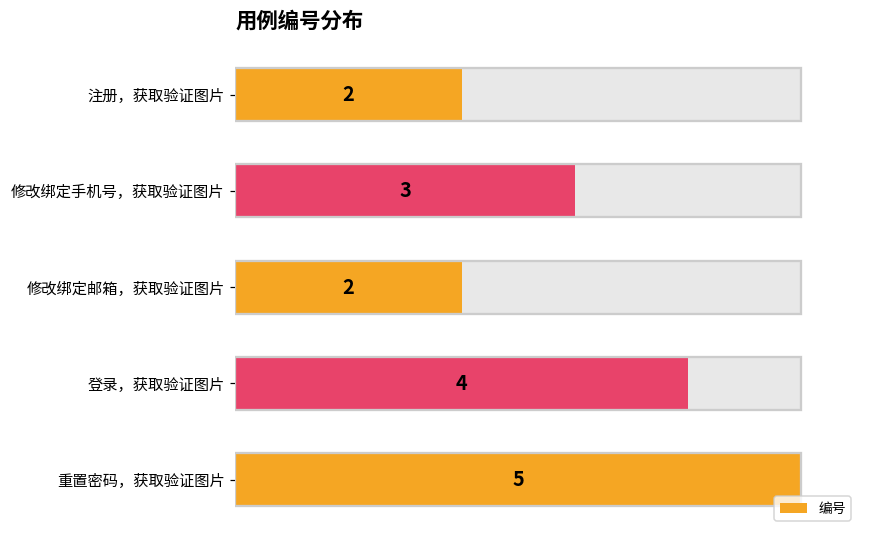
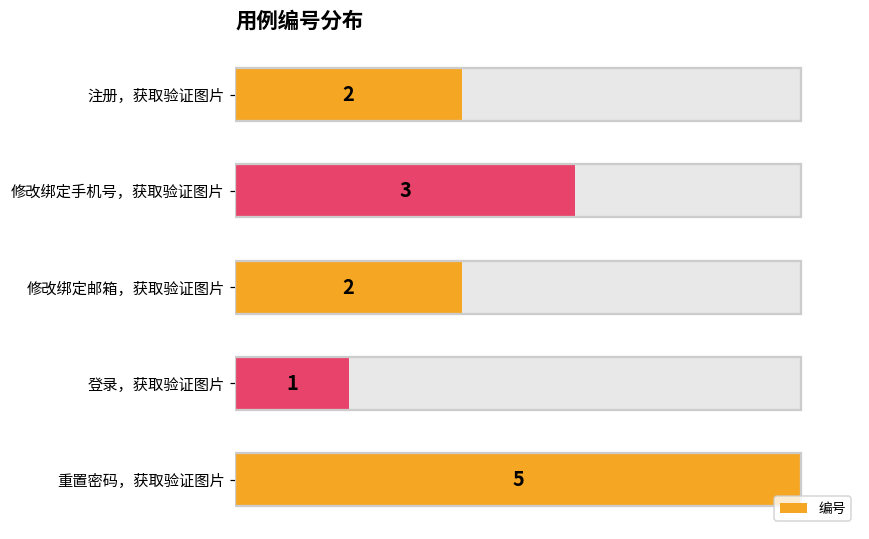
编号, 登录，获取验证图片: 4 -> 1
